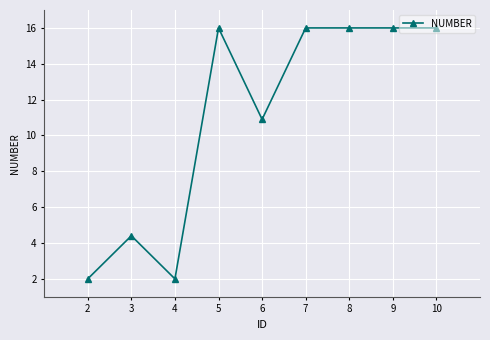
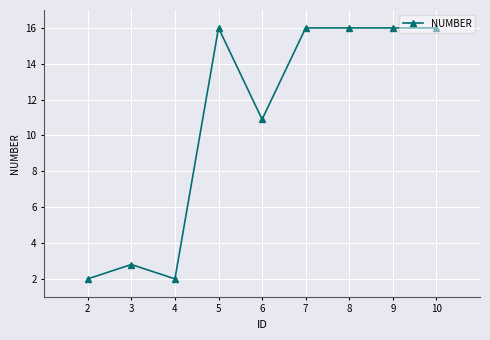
3: 4.4 -> 2.8
